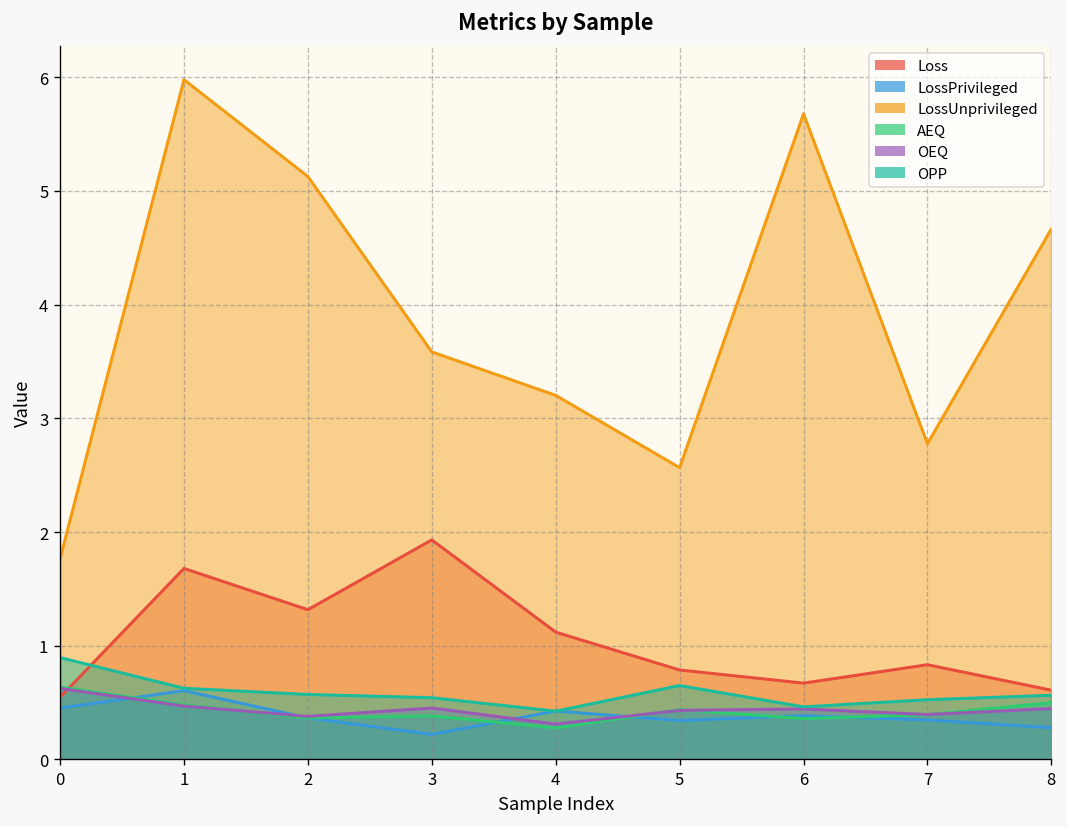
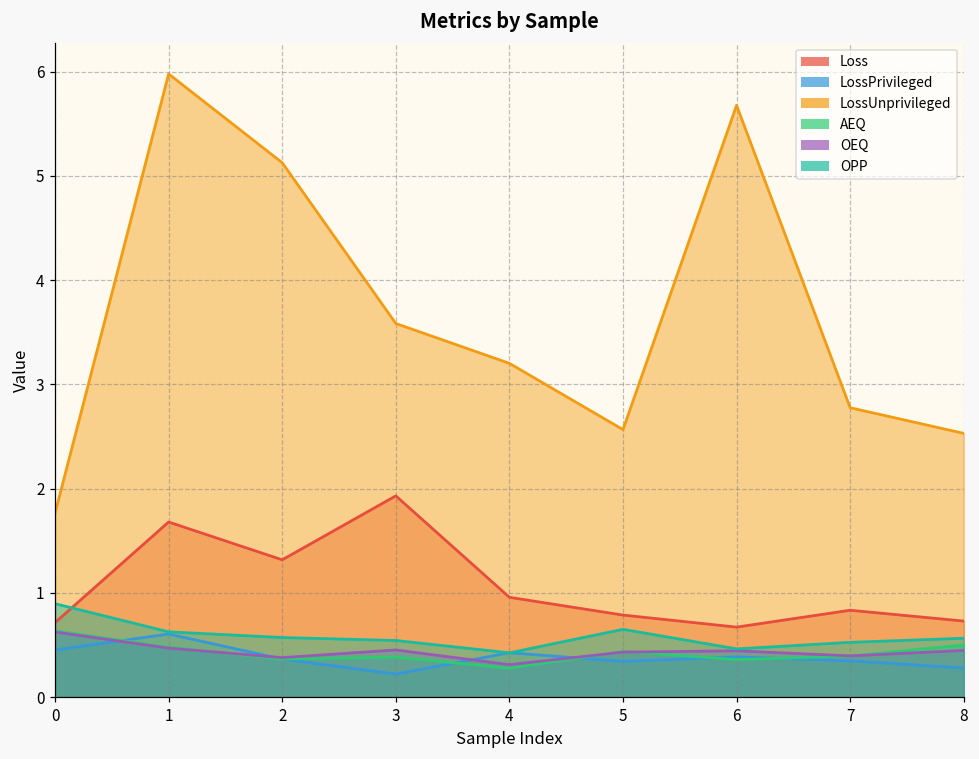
Loss, 0: 0.5 -> 0.7
Loss, 4: 1.1 -> 1.0
Loss, 8: 0.6 -> 0.7
LossUnprivileged, 8: 4.7 -> 2.5
